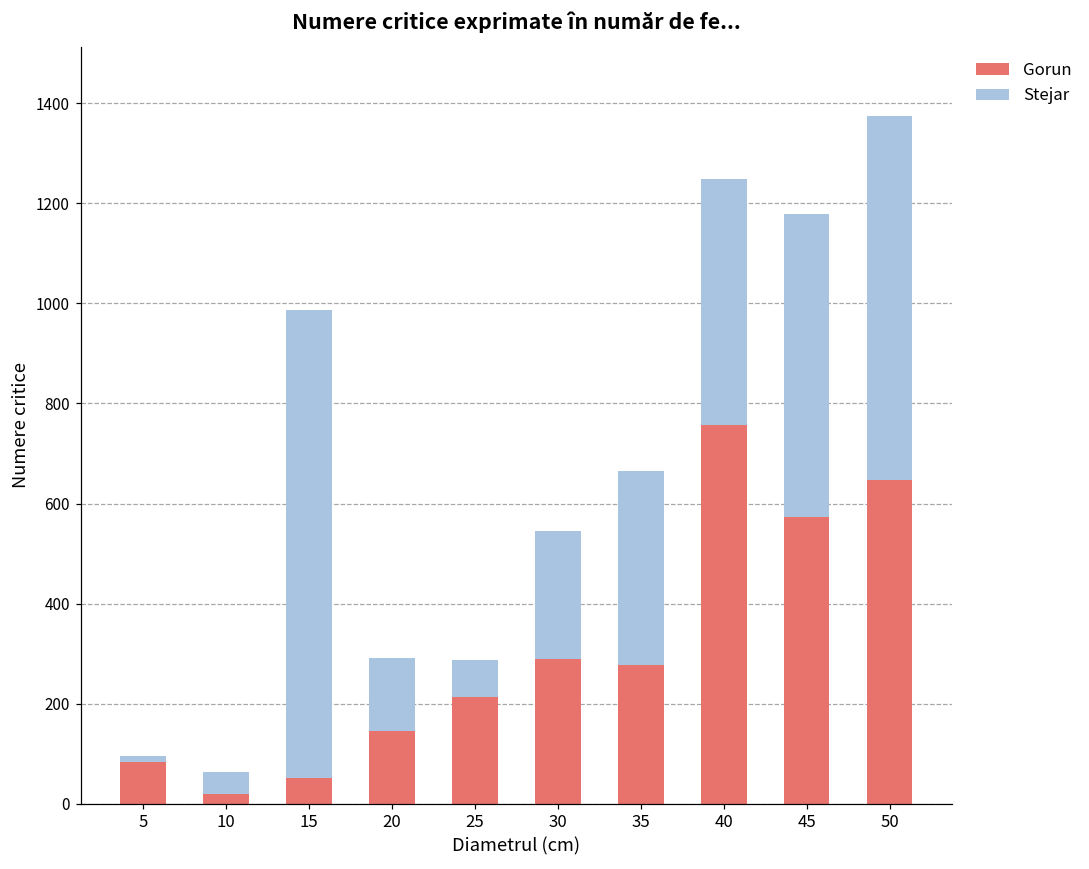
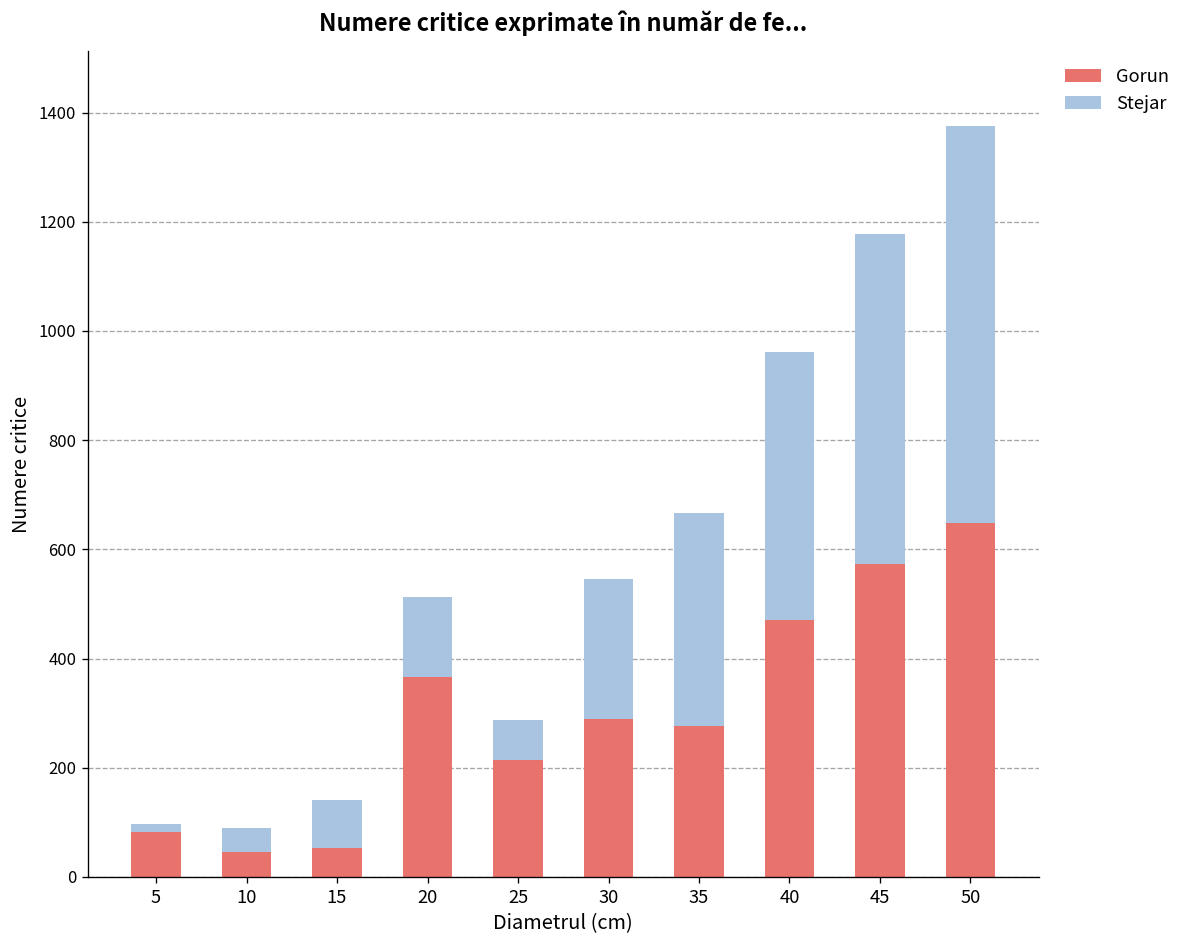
Gorun, 10: 20 -> 50
Stejar, 15: 940 -> 90
Gorun, 20: 150 -> 370
Gorun, 40: 760 -> 470
